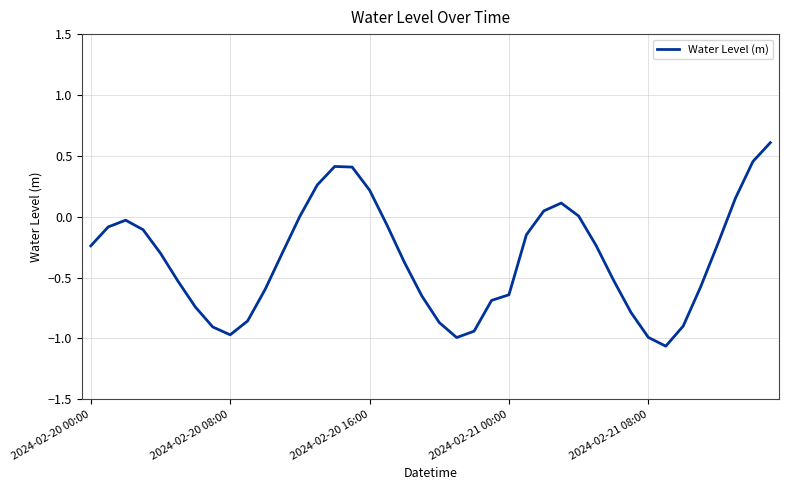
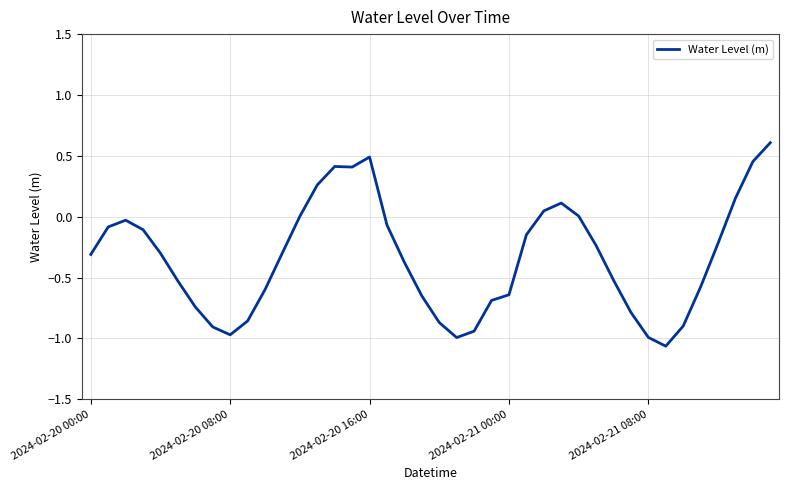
2024-02-20 00:00: -0.24 -> -0.31
2024-02-20 16:00: 0.22 -> 0.49
